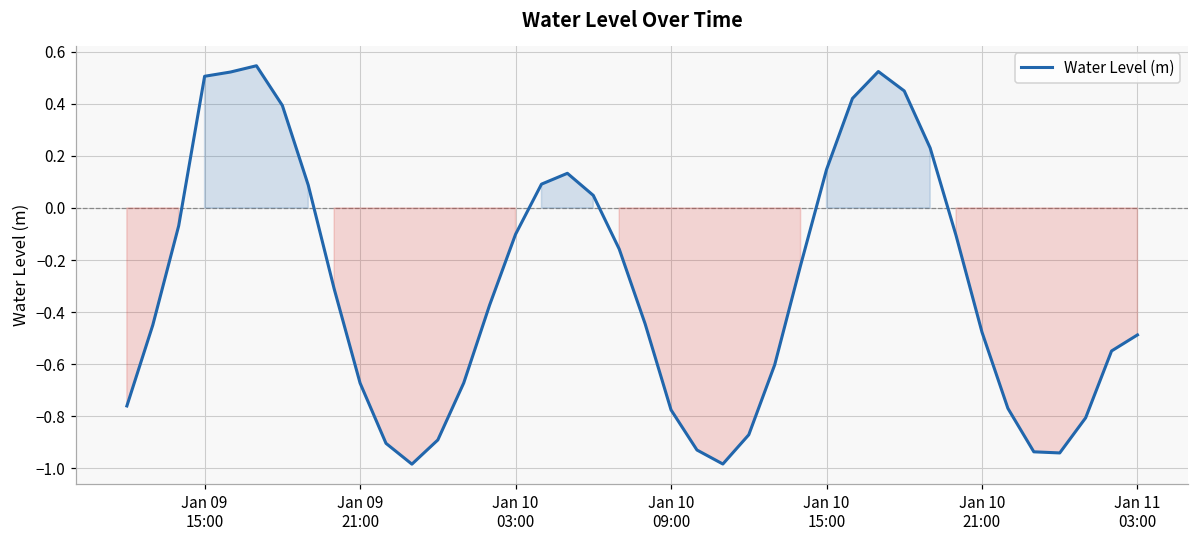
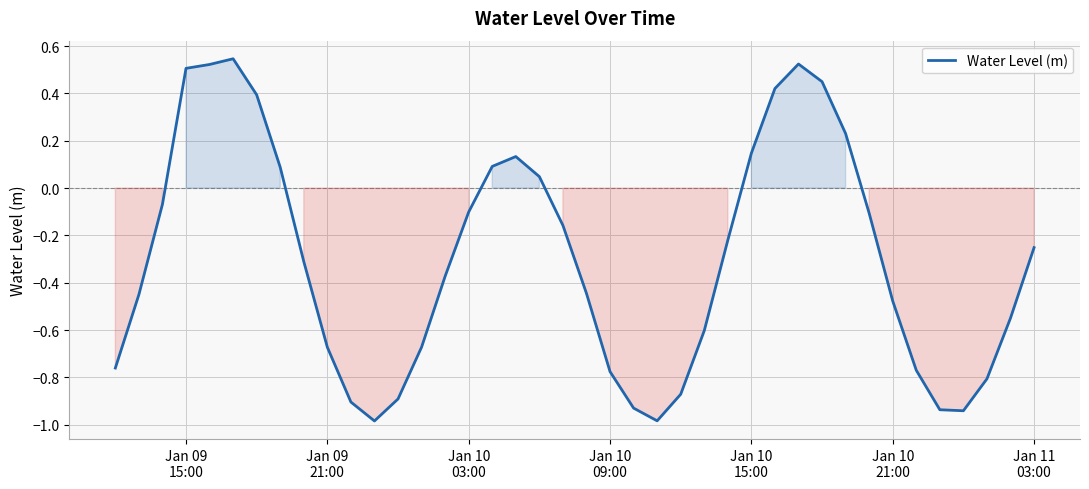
Jan 11 03:00: -0.49 -> -0.25
